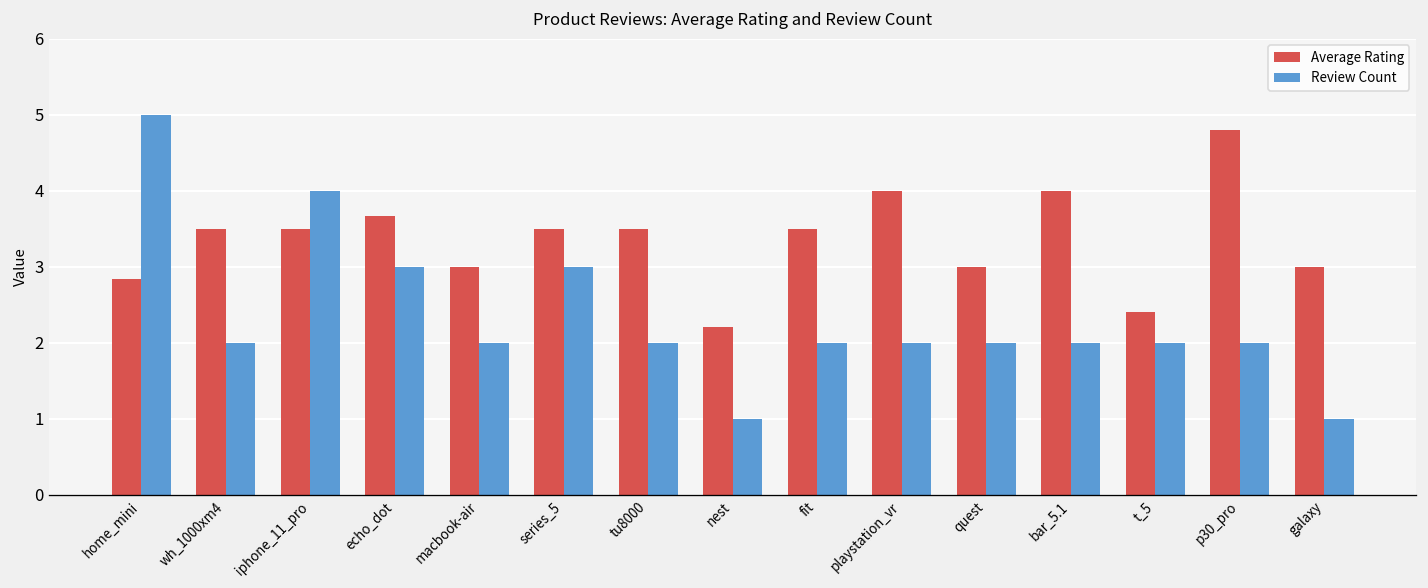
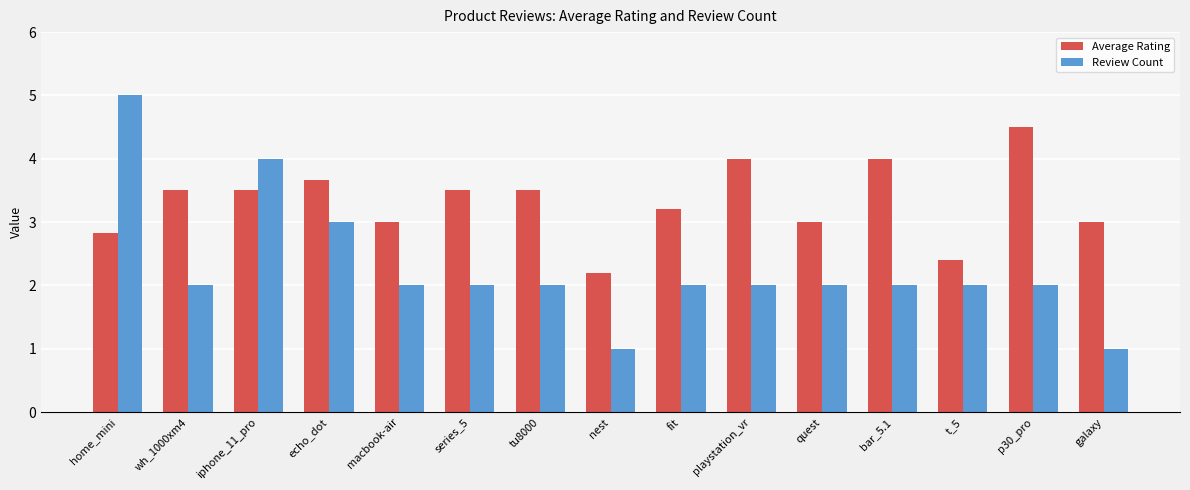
Review Count, series_5: 3 -> 2
Average Rating, fit: 3.5 -> 3.2
Average Rating, p30_pro: 4.8 -> 4.5
